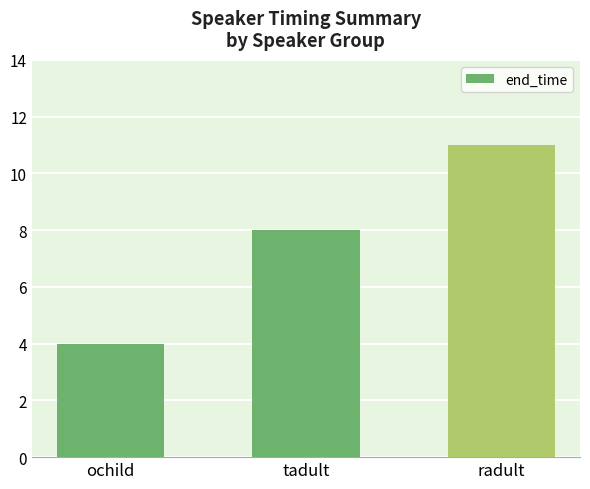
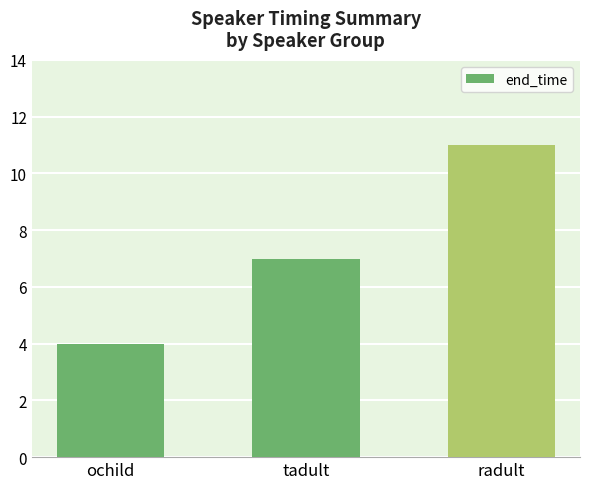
tadult: 8 -> 7
